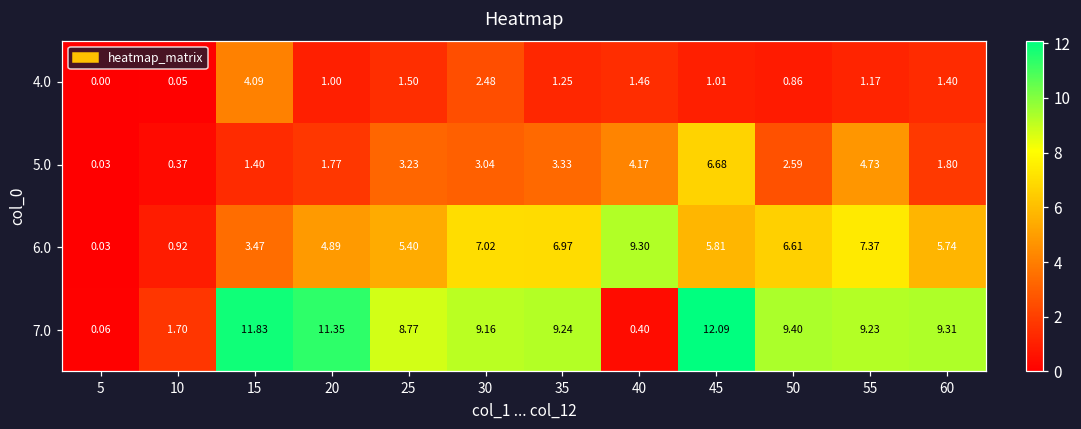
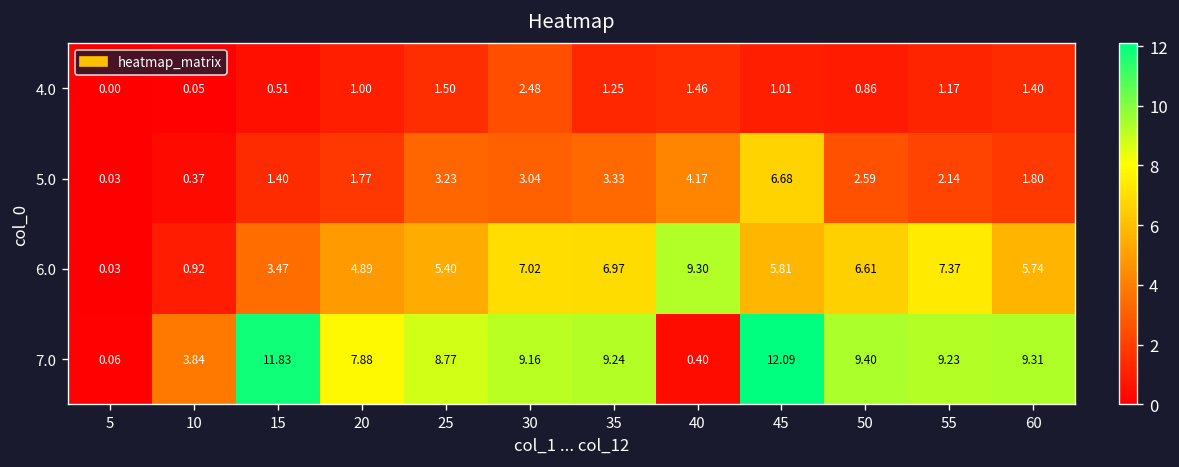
4.0, 15: 4.09 -> 0.51
5.0, 55: 4.73 -> 2.14
7.0, 10: 1.70 -> 3.84
7.0, 20: 11.35 -> 7.88
